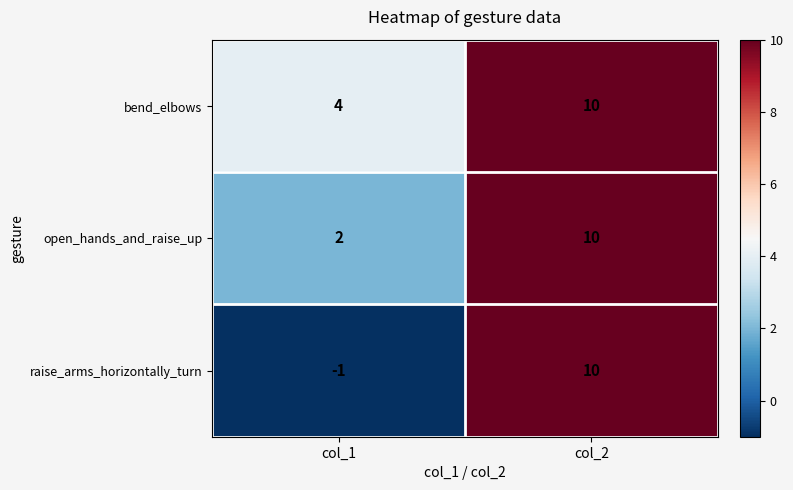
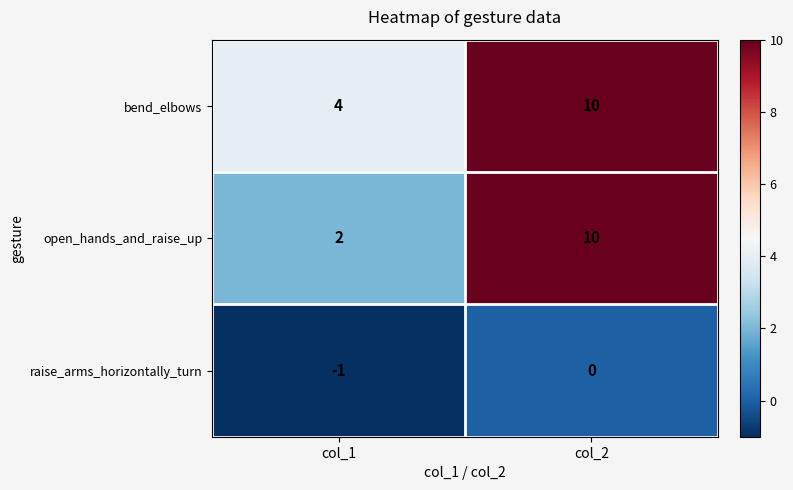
raise_arms_horizontally_turn, col_2: 10 -> 0
